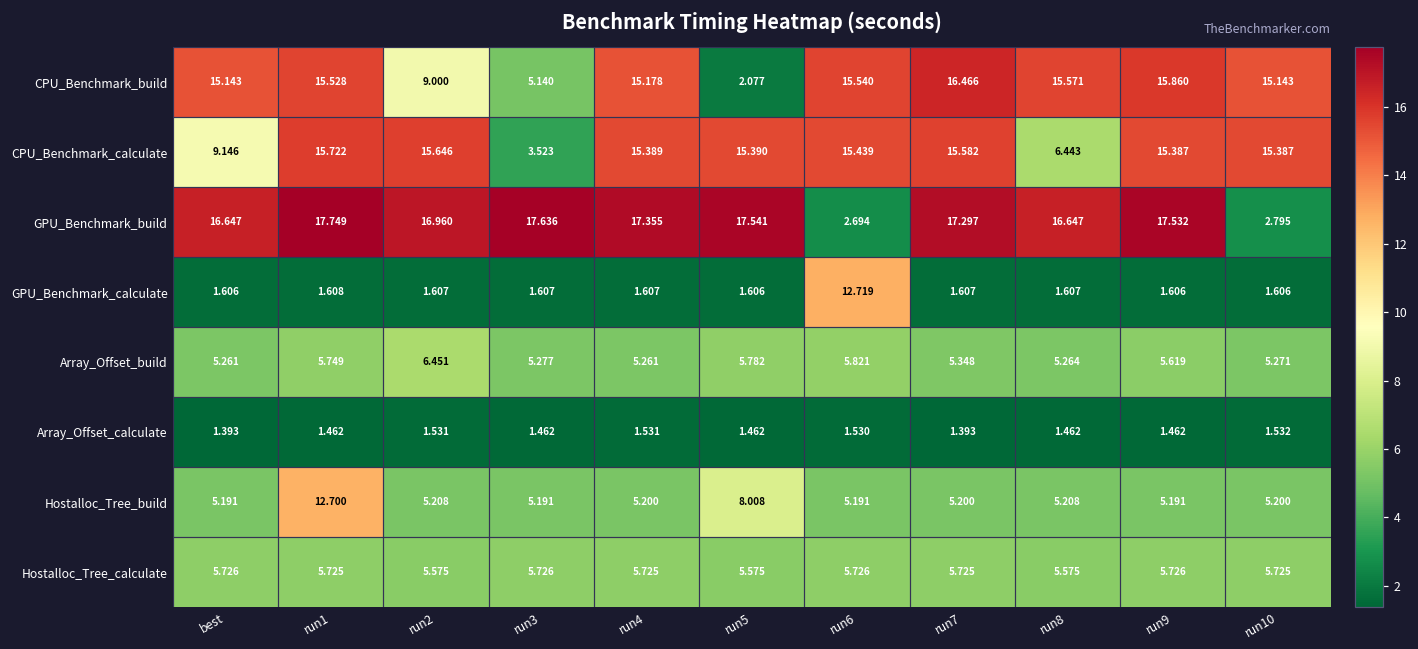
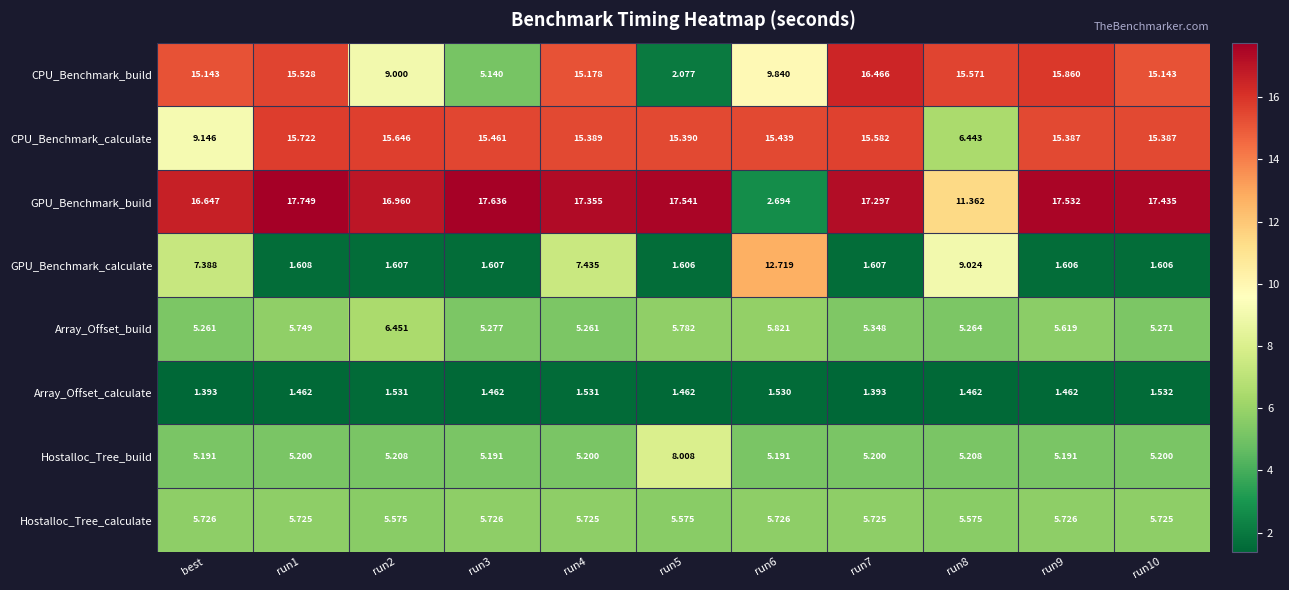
CPU_Benchmark_build, run6: 15.540 -> 9.840
CPU_Benchmark_calculate, run3: 3.523 -> 15.461
GPU_Benchmark_build, run8: 16.647 -> 11.362
GPU_Benchmark_build, run10: 2.795 -> 17.435
GPU_Benchmark_calculate, best: 1.606 -> 7.388
GPU_Benchmark_calculate, run4: 1.607 -> 7.435
GPU_Benchmark_calculate, run8: 1.607 -> 9.024
Hostalloc_Tree_build, run1: 12.700 -> 5.200
